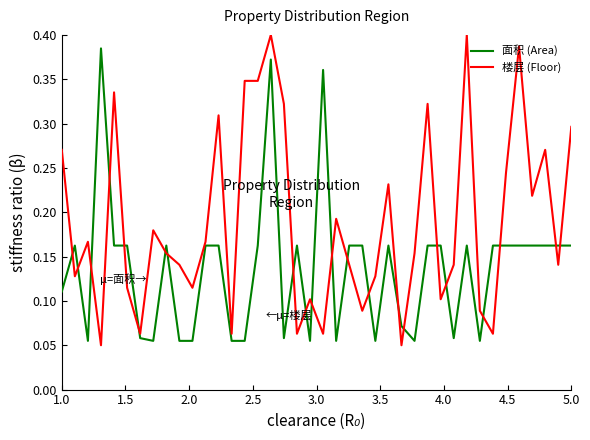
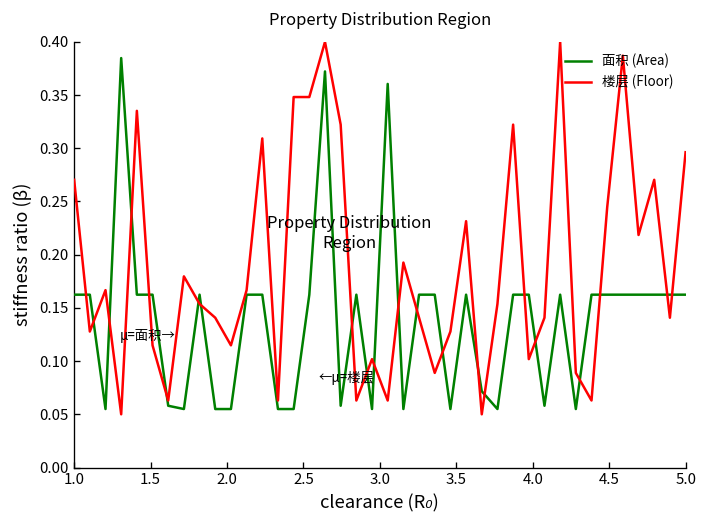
面积 (Area), 1.0: 0.11 -> 0.16
